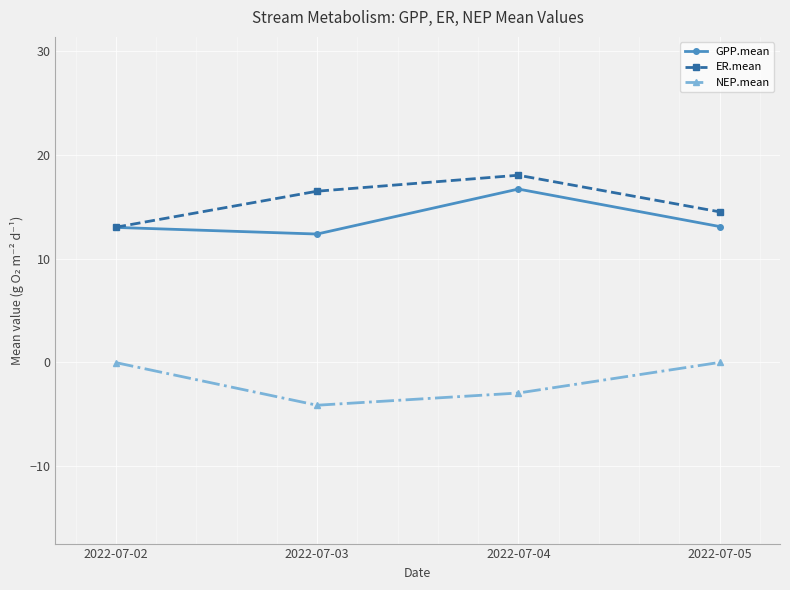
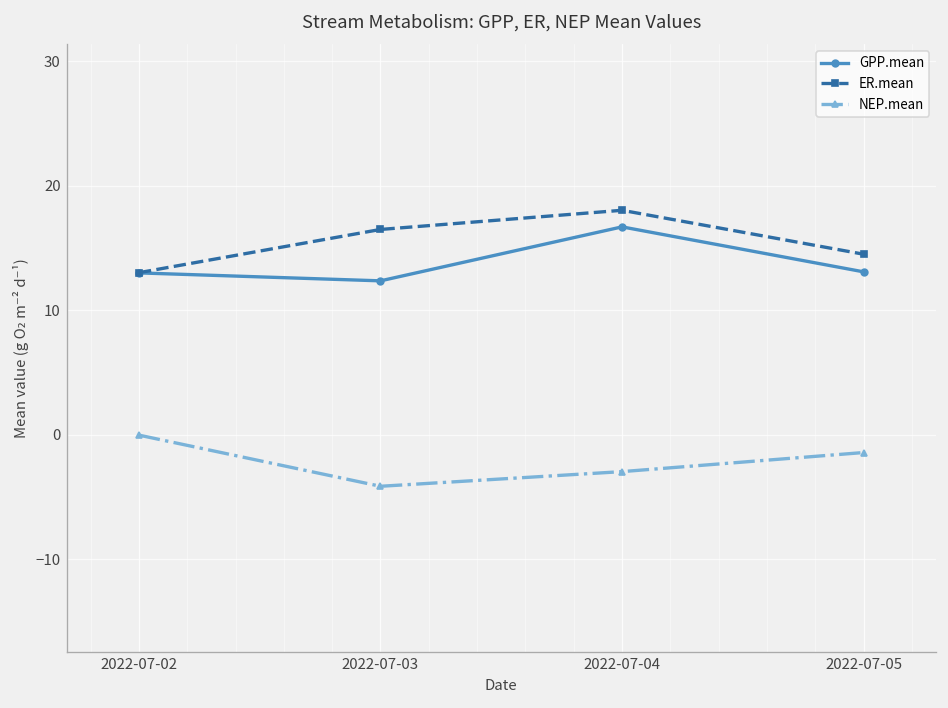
NEP.mean, 2022-07-05: 0.0 -> -1.4
